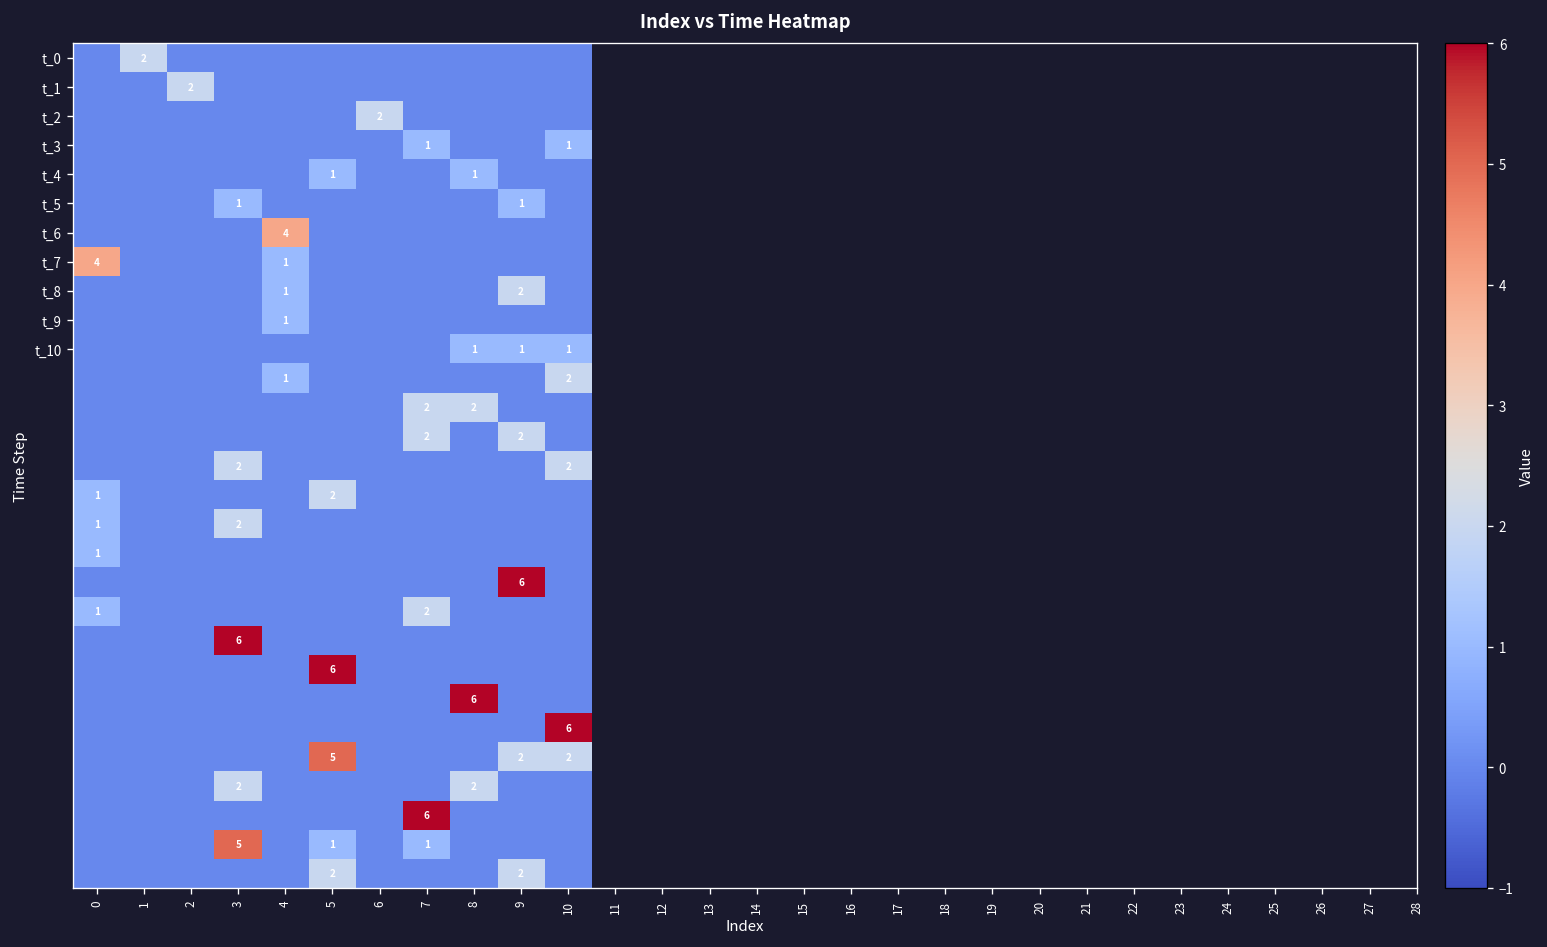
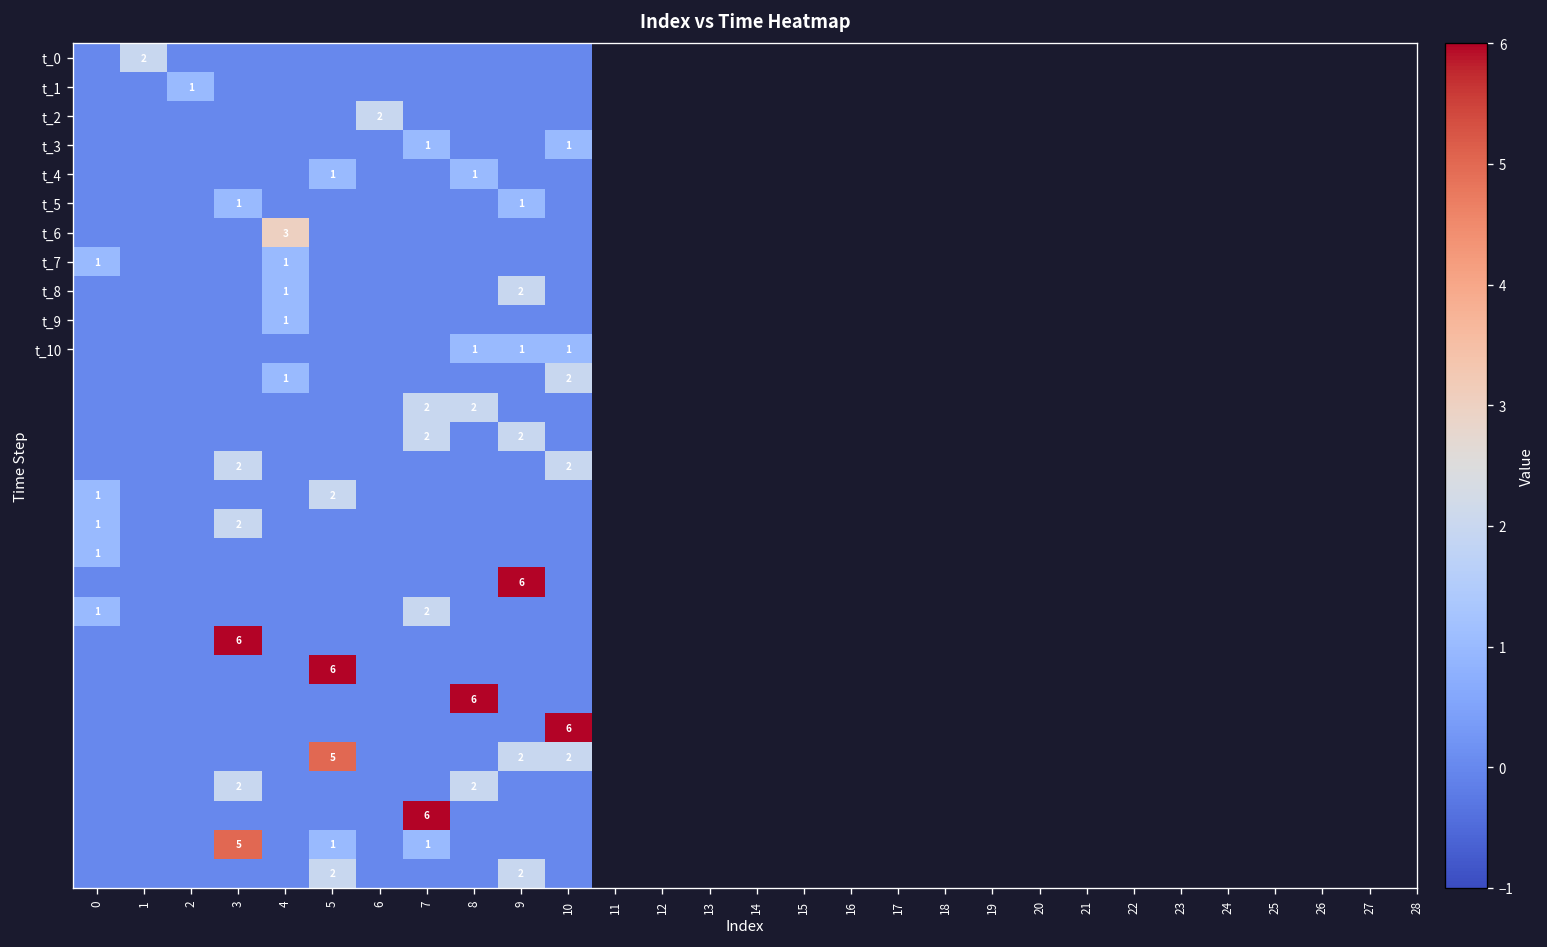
t_1, 2: 2 -> 1
t_6, 4: 4 -> 3
t_7, 0: 4 -> 1
